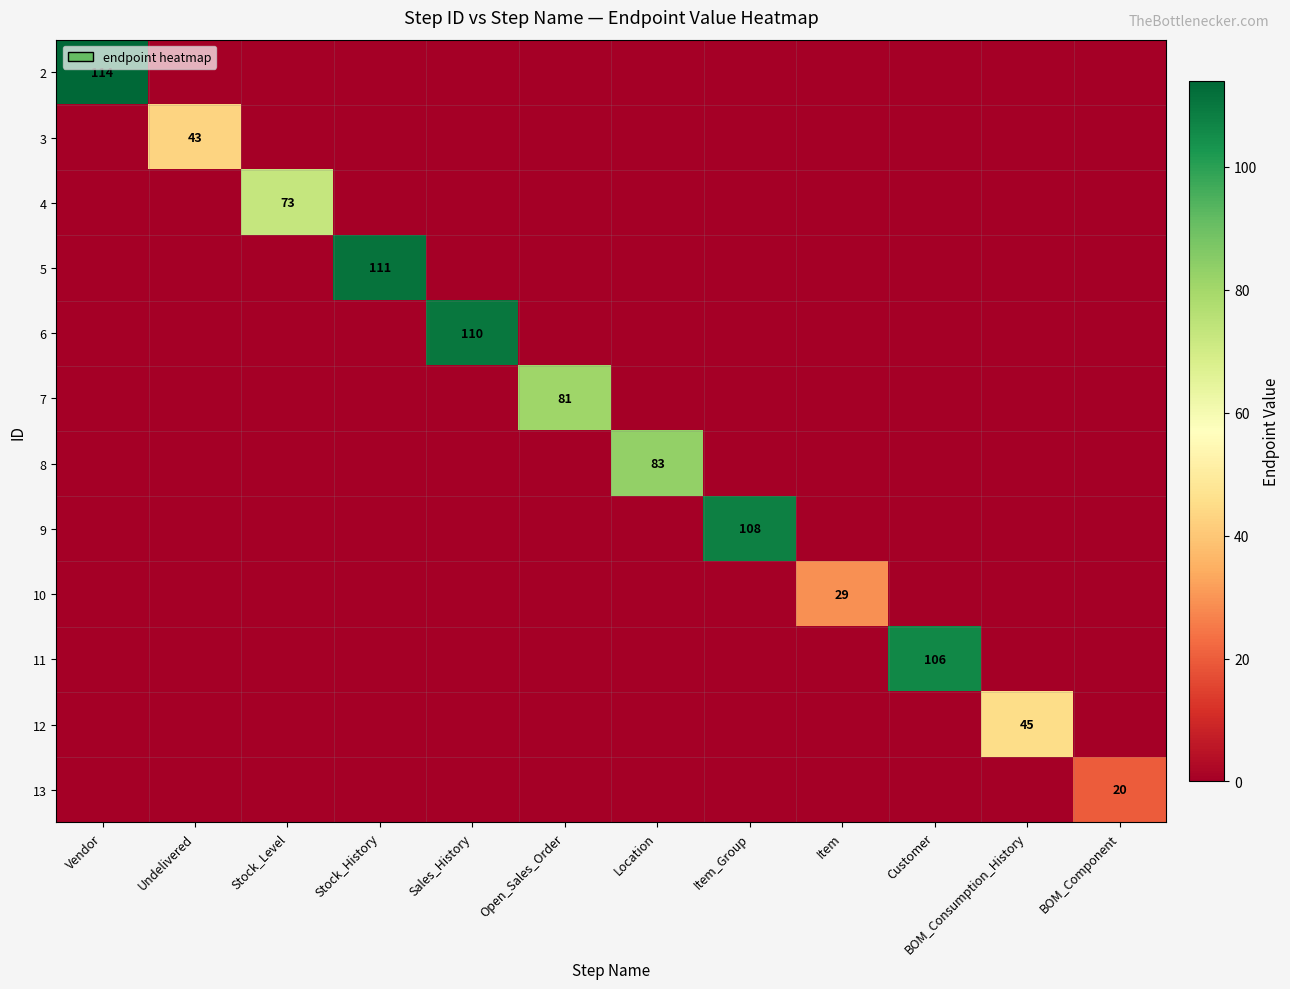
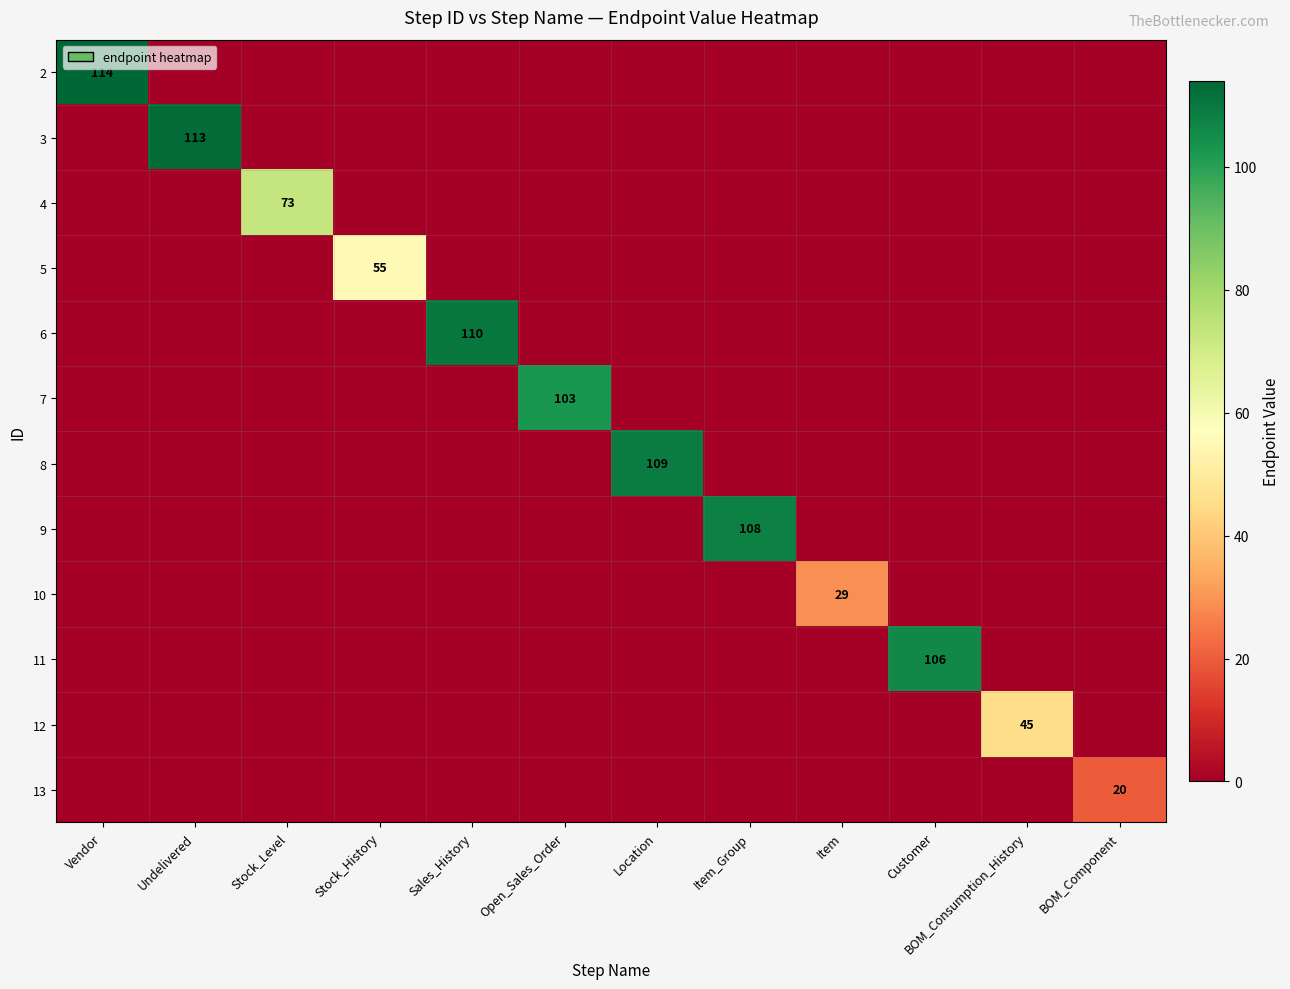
3, Undelivered: 43 -> 113
5, Stock_History: 111 -> 55
7, Open_Sales_Order: 81 -> 103
8, Location: 83 -> 109
